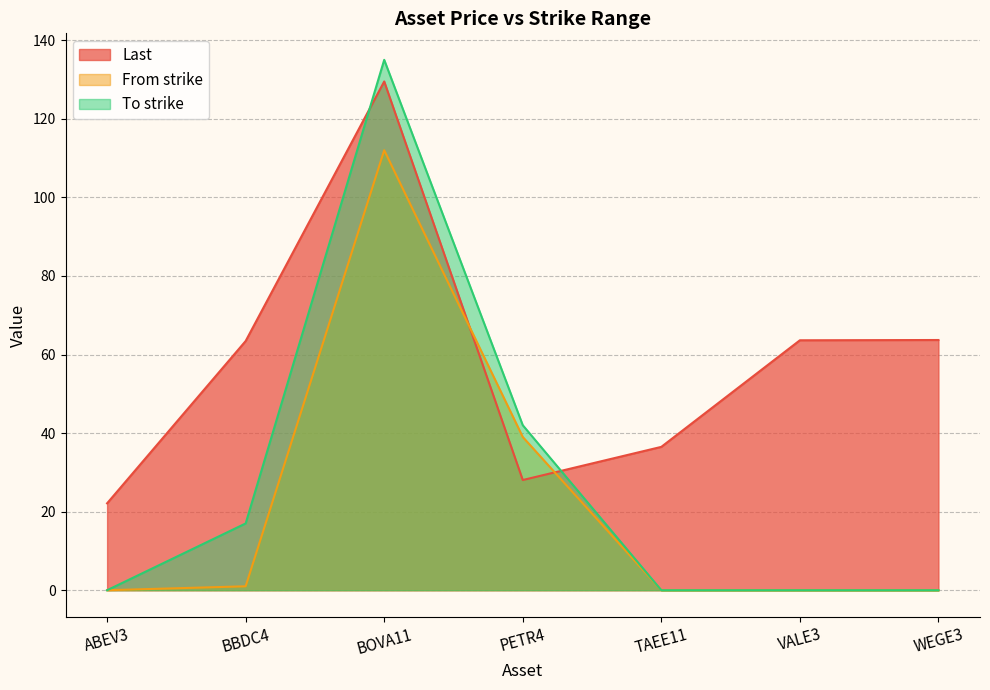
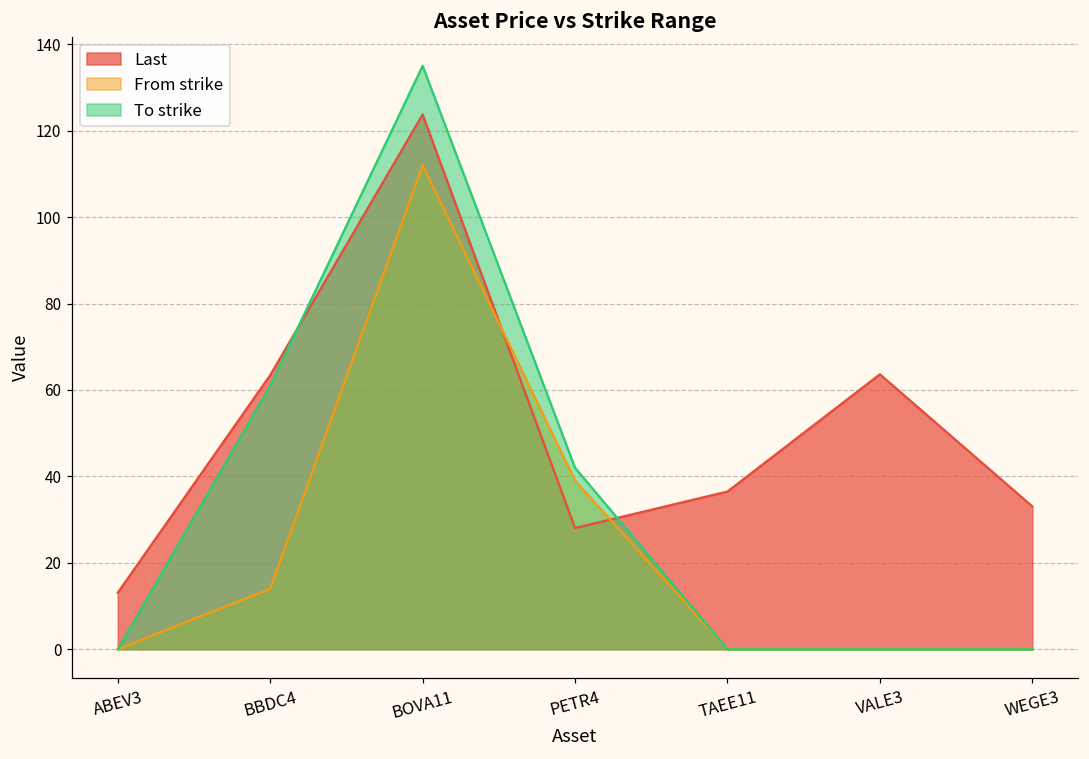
Last, ABEV3: 22 -> 13
From strike, BBDC4: 1 -> 14
To strike, BBDC4: 17 -> 61
Last, BOVA11: 130 -> 124
Last, WEGE3: 64 -> 33
